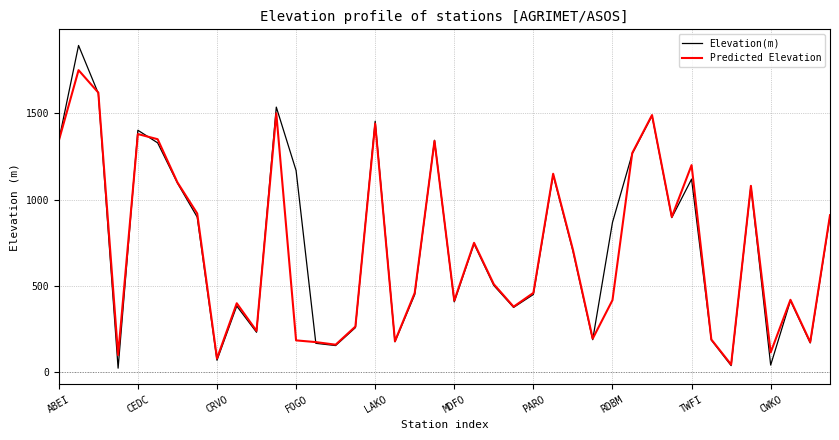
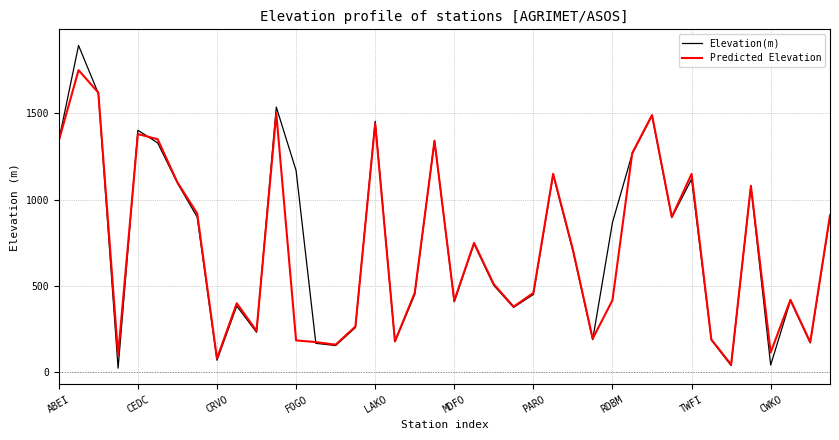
Predicted Elevation, TWFI: 1200 -> 1150
